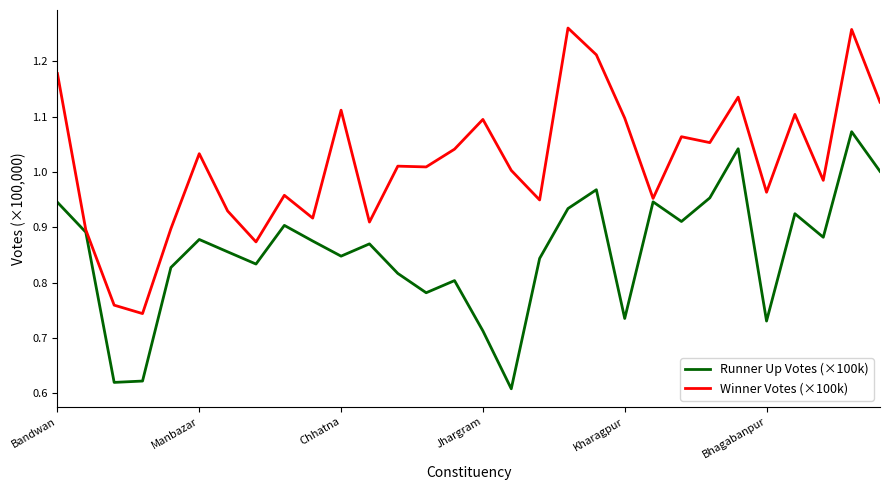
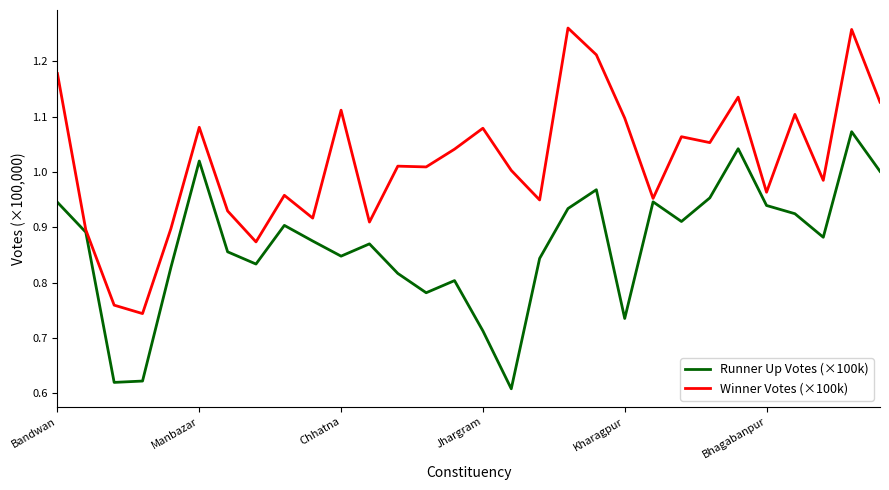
Runner Up Votes (×100k), Manbazar: 0.88 -> 1.02
Winner Votes (×100k), Manbazar: 1.03 -> 1.08
Winner Votes (×100k), Jhargram: 1.09 -> 1.08
Runner Up Votes (×100k), Bhagabanpur: 0.73 -> 0.94
